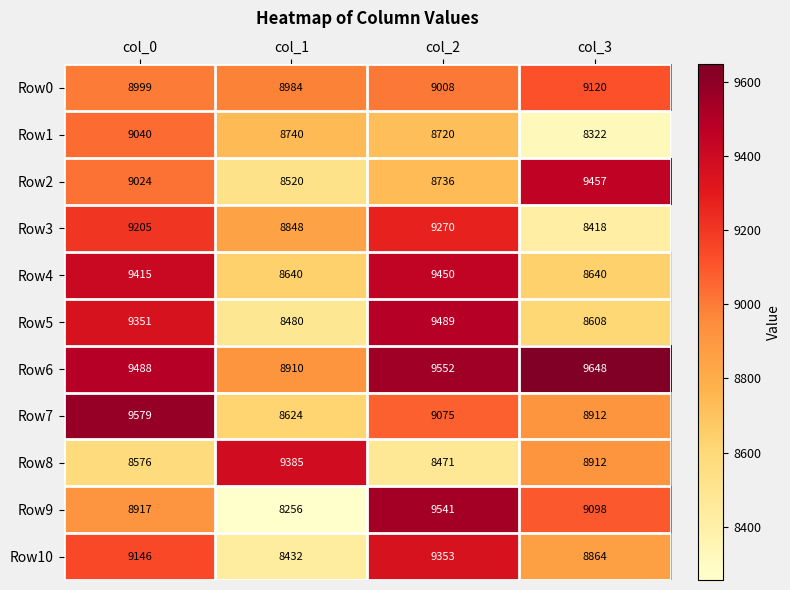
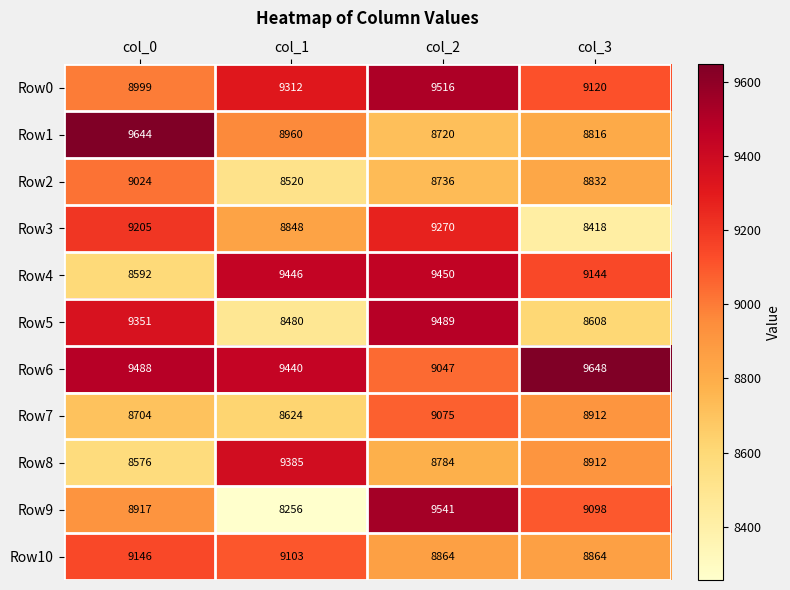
Row0, col_1: 8984 -> 9312
Row0, col_2: 9008 -> 9516
Row1, col_0: 9040 -> 9644
Row1, col_1: 8740 -> 8960
Row1, col_3: 8322 -> 8816
Row2, col_3: 9457 -> 8832
Row4, col_0: 9415 -> 8592
Row4, col_1: 8640 -> 9446
Row4, col_3: 8640 -> 9144
Row6, col_1: 8910 -> 9440
Row6, col_2: 9552 -> 9047
Row7, col_0: 9579 -> 8704
Row8, col_2: 8471 -> 8784
Row10, col_1: 8432 -> 9103
Row10, col_2: 9353 -> 8864
